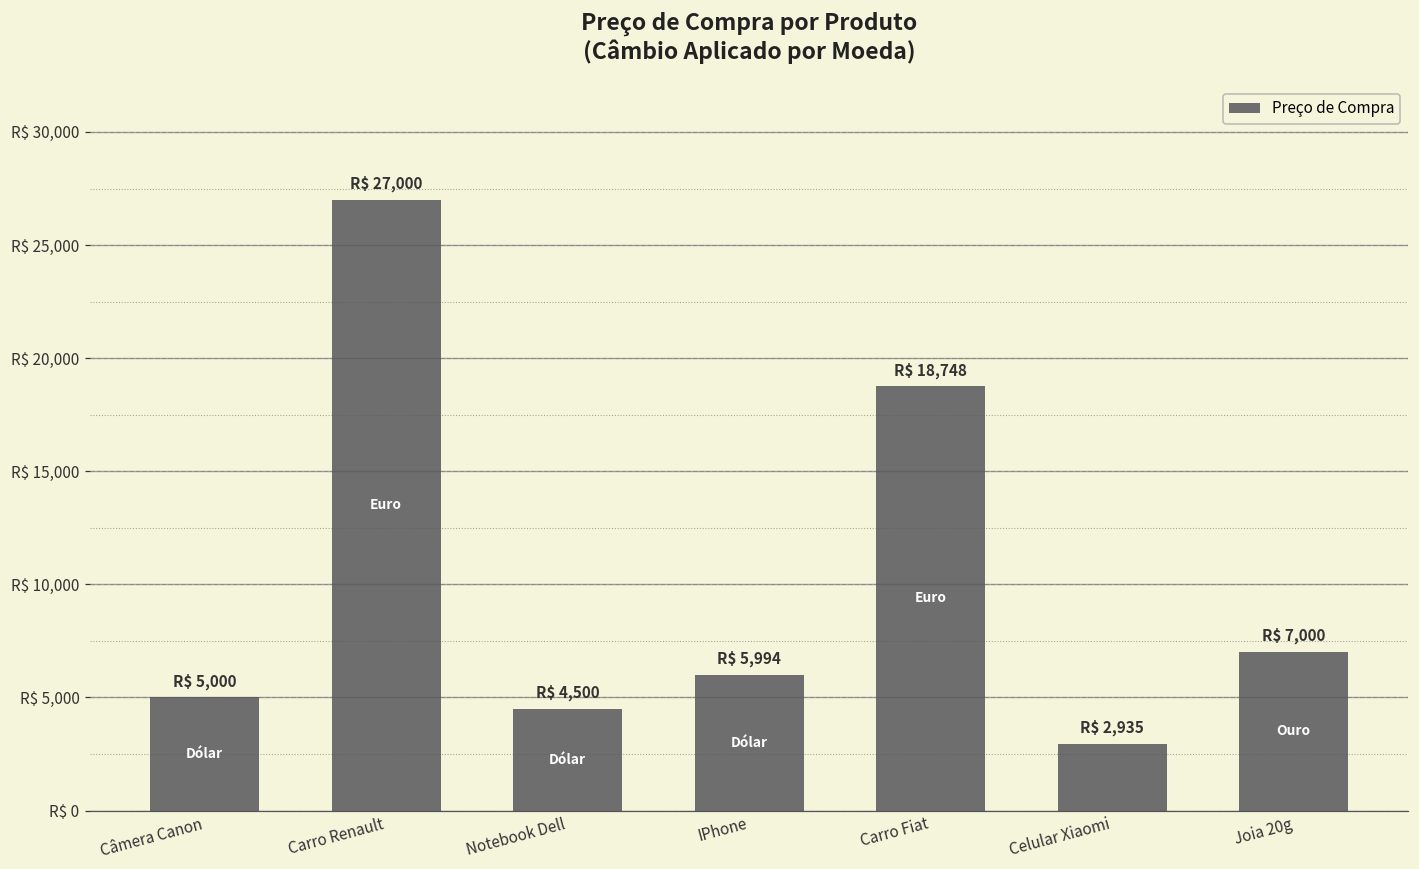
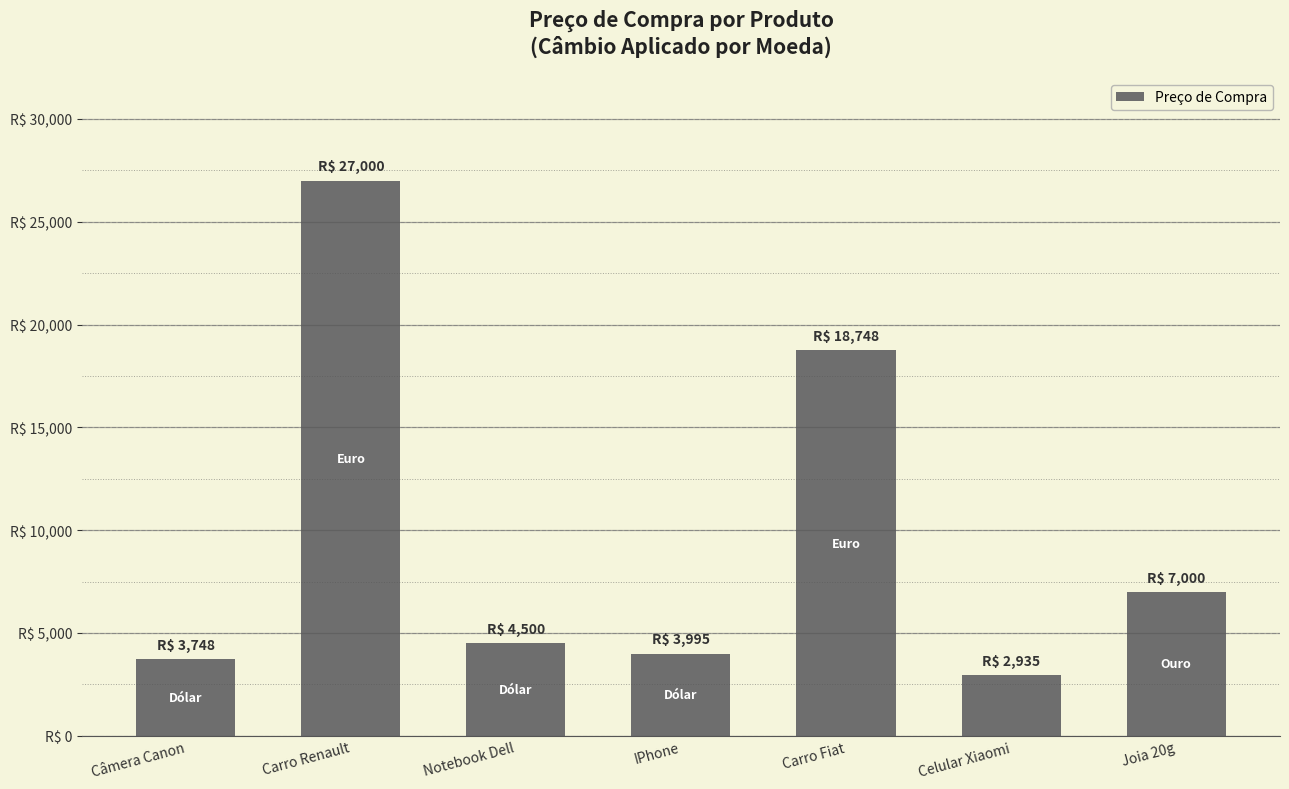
Câmera Canon: 5,000 -> 3,748
IPhone: 5,994 -> 3,995
